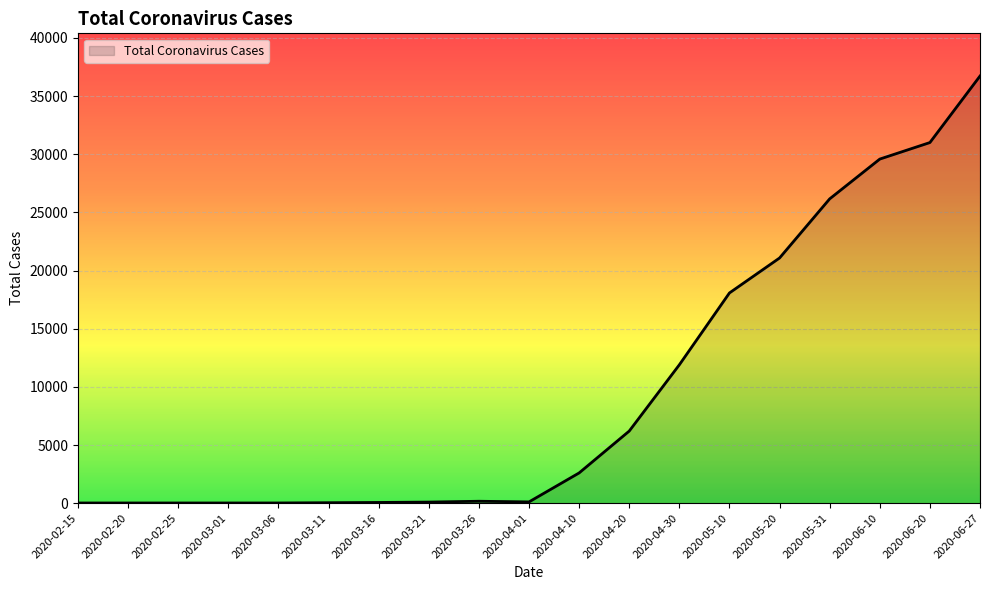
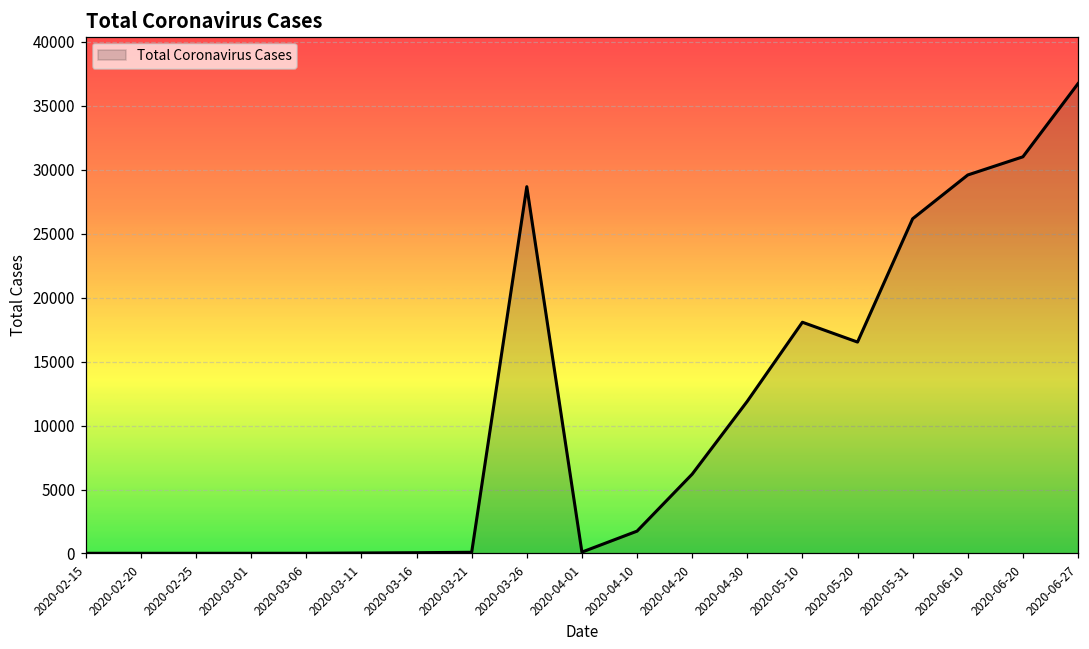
2020-03-26: 200 -> 28700
2020-04-10: 2600 -> 1700
2020-05-20: 21100 -> 16500
